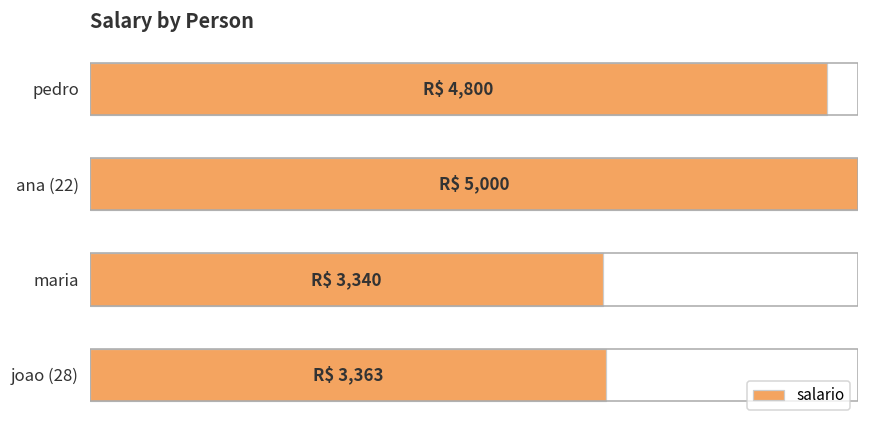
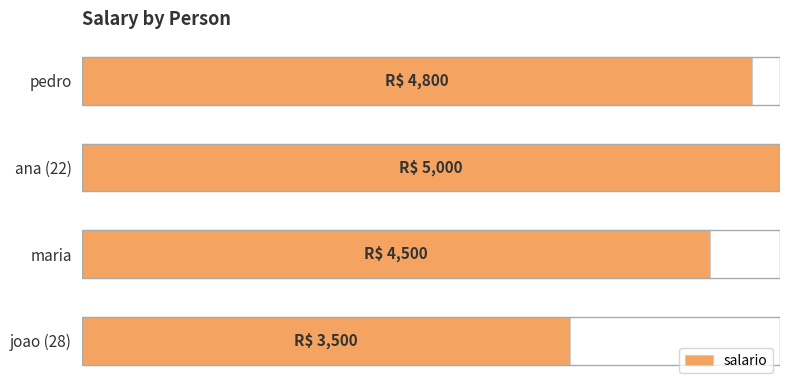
maria: 3,340 -> 4,500
joao (28): 3,363 -> 3,500
